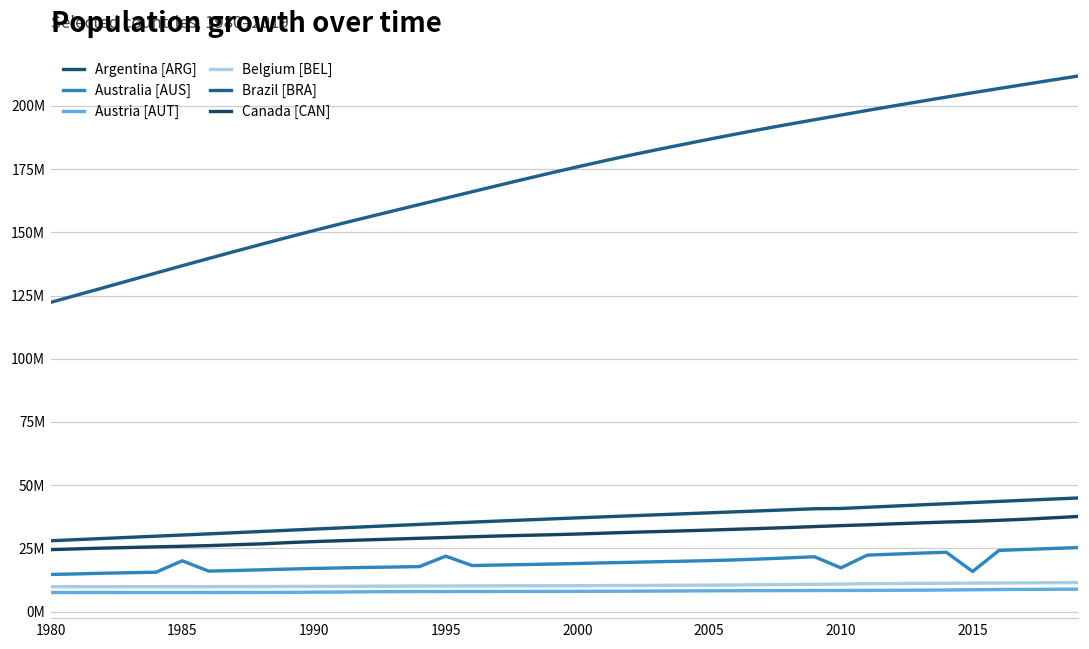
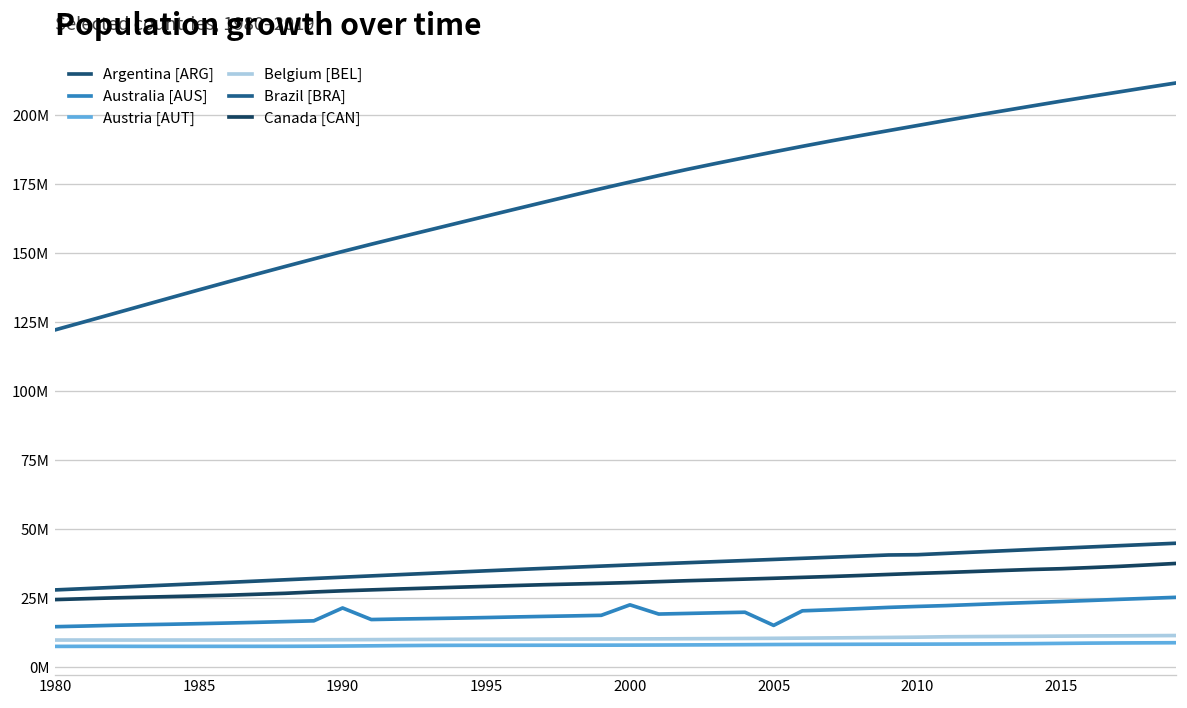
Australia [AUS], 1985: 20000000 -> 16000000
Australia [AUS], 1990: 17000000 -> 21000000
Australia [AUS], 1995: 22000000 -> 18000000
Australia [AUS], 2000: 19000000 -> 23000000
Australia [AUS], 2005: 20000000 -> 15000000
Australia [AUS], 2010: 17000000 -> 22000000
Australia [AUS], 2015: 16000000 -> 24000000
